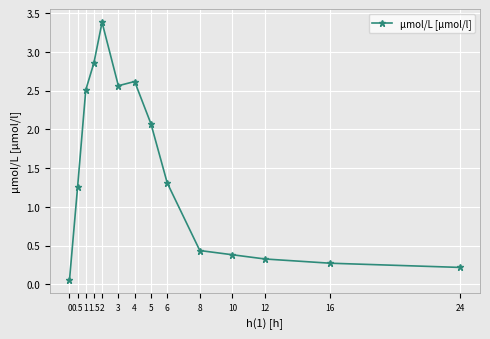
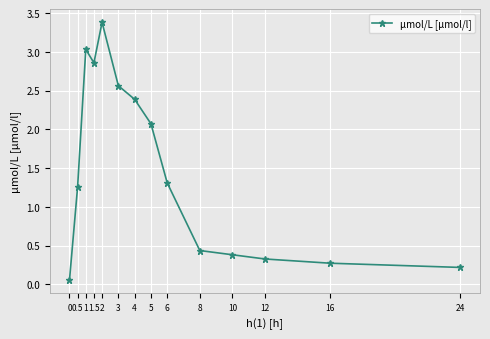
1: 2.5 -> 3.0
4: 2.6 -> 2.4
